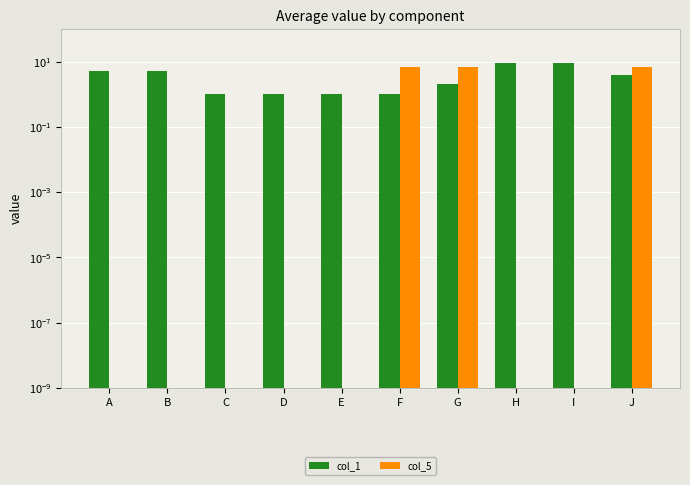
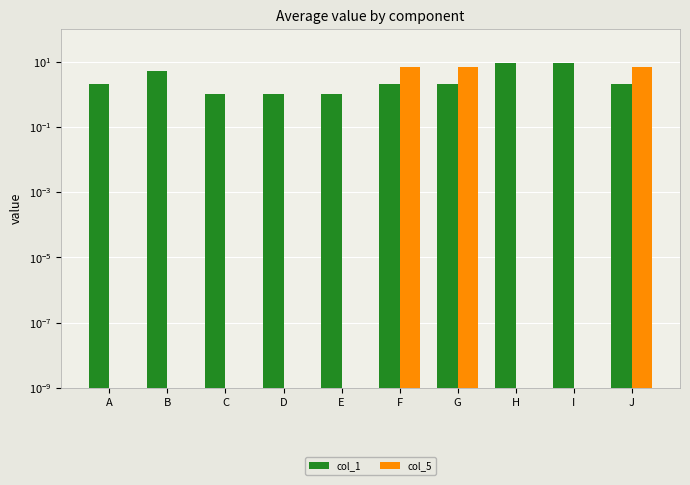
col_1, A: 5 -> 2
col_1, F: 1 -> 2
col_1, J: 4 -> 2
